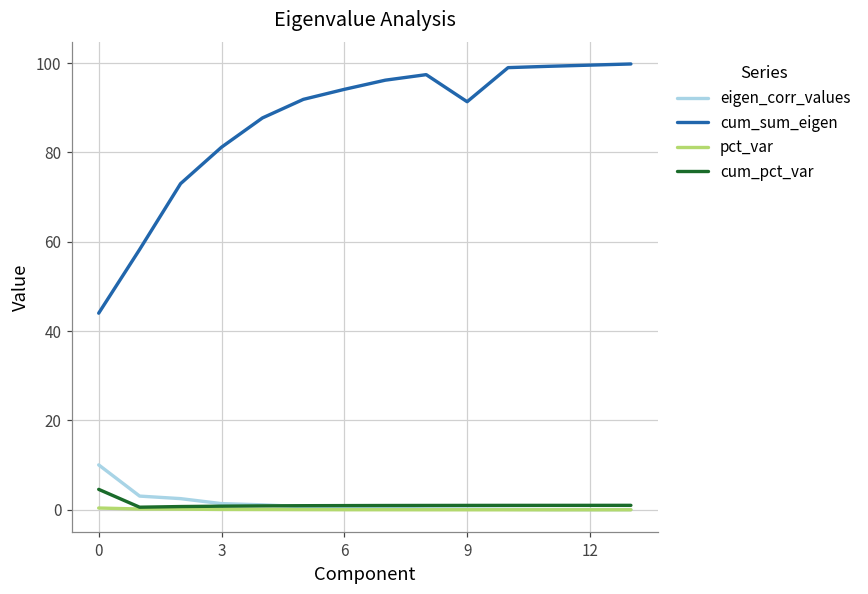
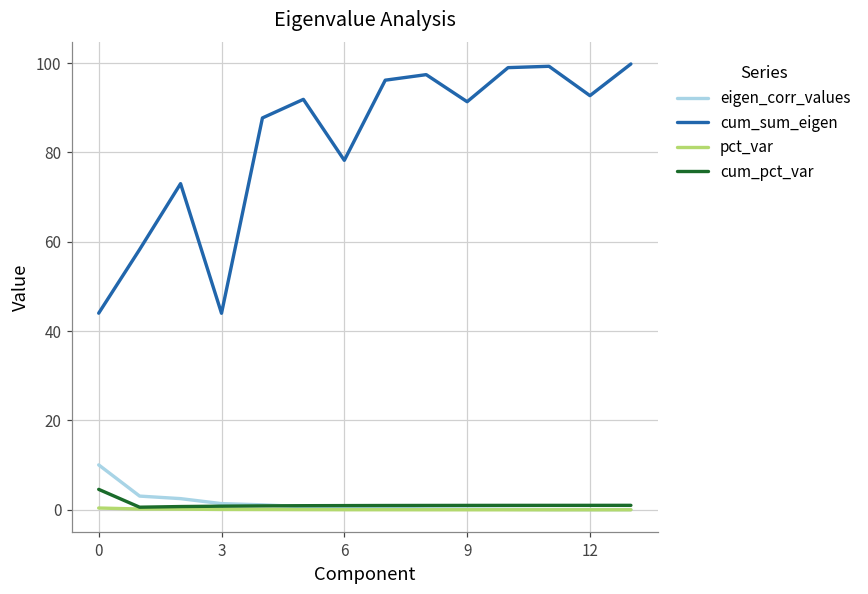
cum_sum_eigen, 3: 81 -> 44
cum_sum_eigen, 6: 94 -> 78
cum_sum_eigen, 12: 100 -> 93
